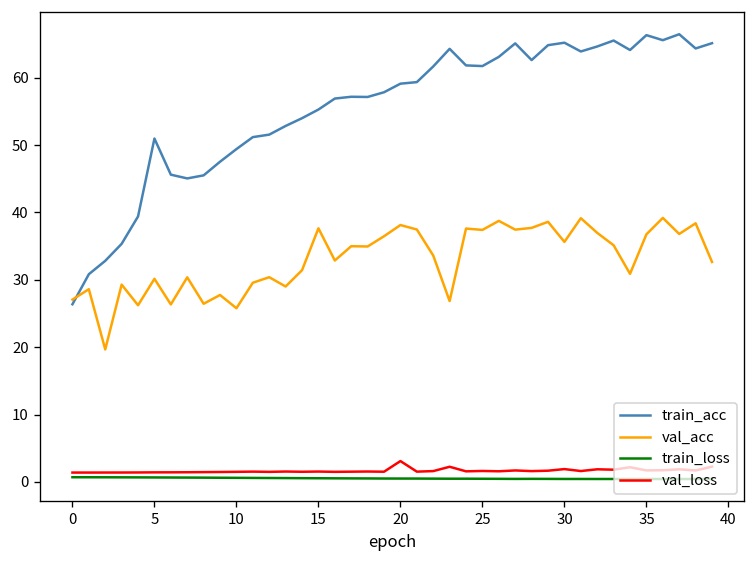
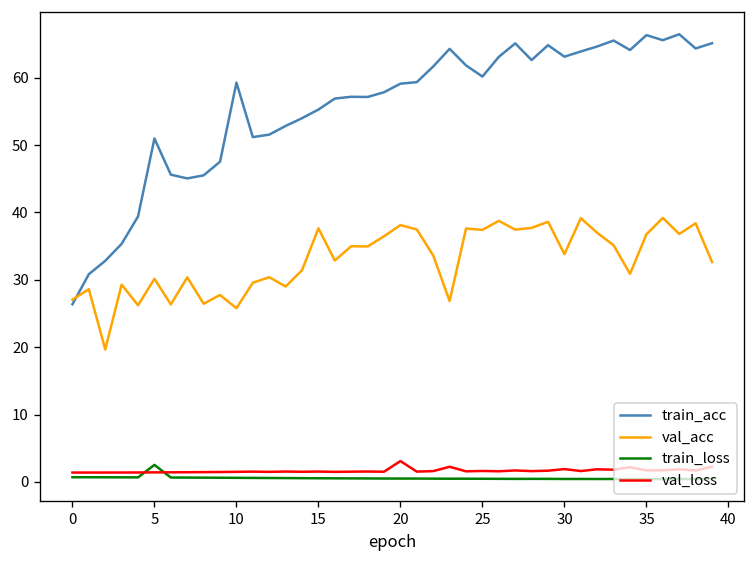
train_loss, 5: 1 -> 3
train_acc, 10: 49 -> 59
train_acc, 25: 62 -> 60
train_acc, 30: 65 -> 63
val_acc, 30: 36 -> 34
